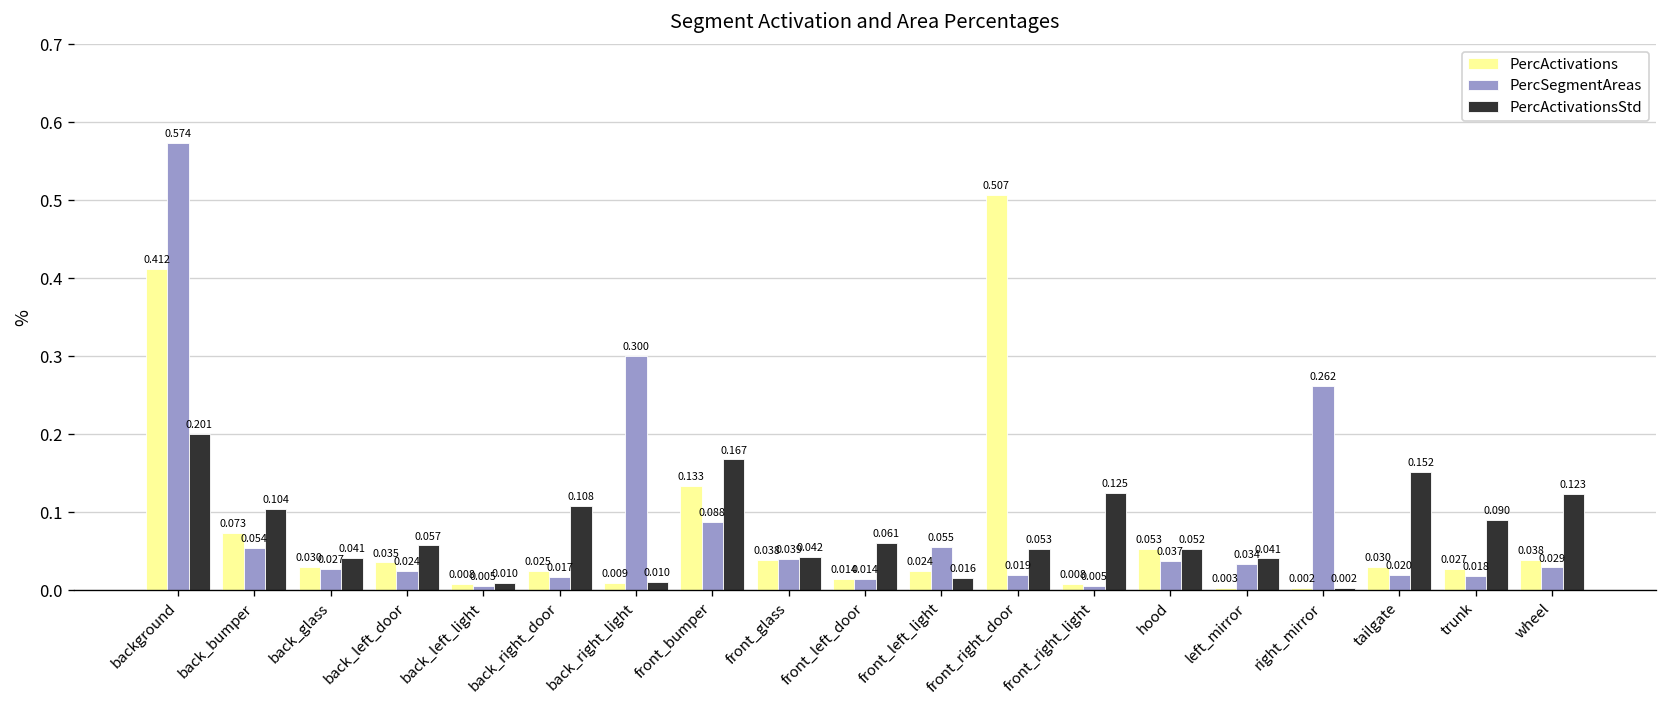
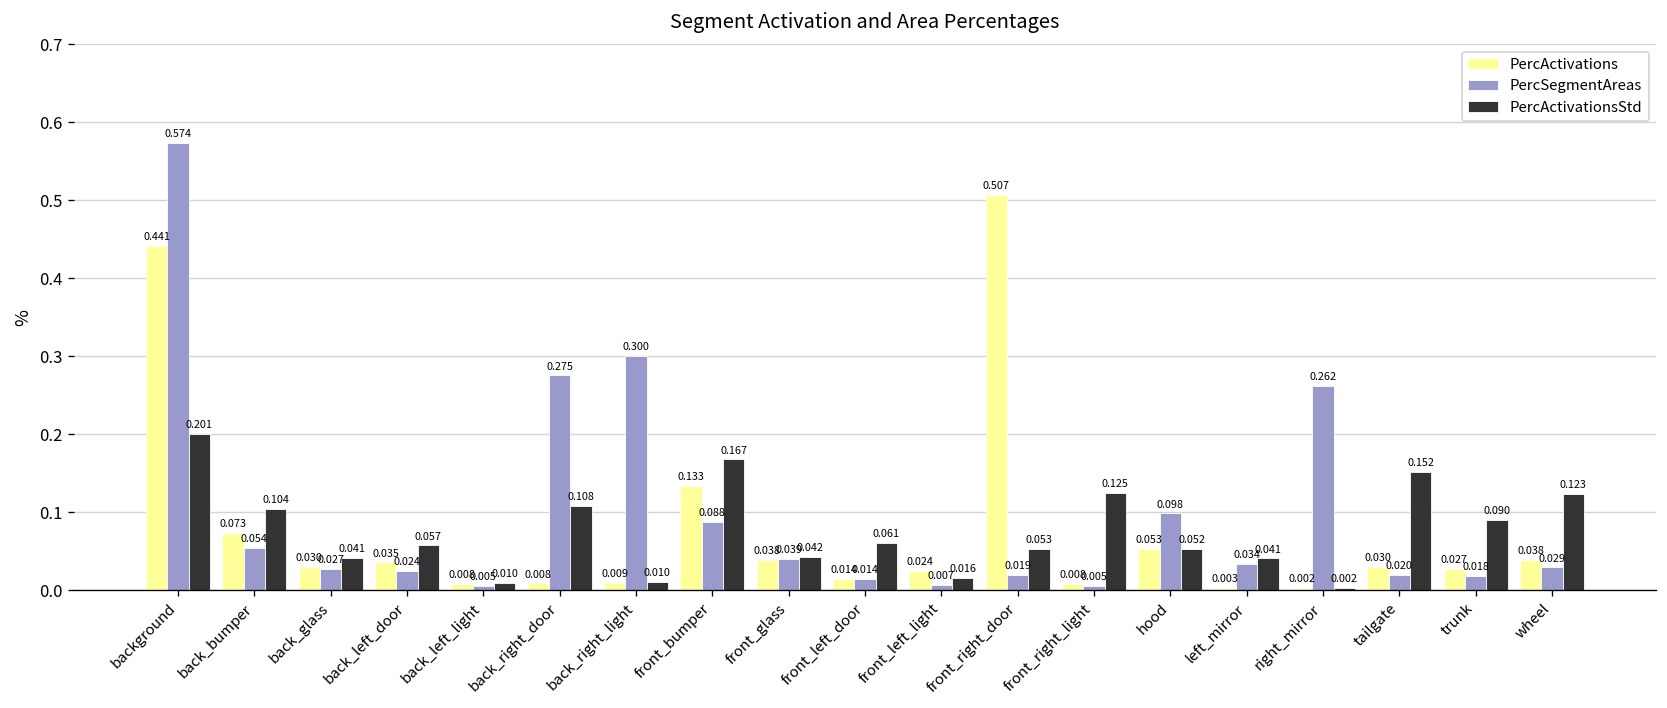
PercActivations, background: 0.412 -> 0.441
PercActivations, back_right_door: 0.025 -> 0.008
PercSegmentAreas, back_right_door: 0.017 -> 0.275
PercSegmentAreas, front_left_light: 0.055 -> 0.007
PercSegmentAreas, hood: 0.037 -> 0.098
